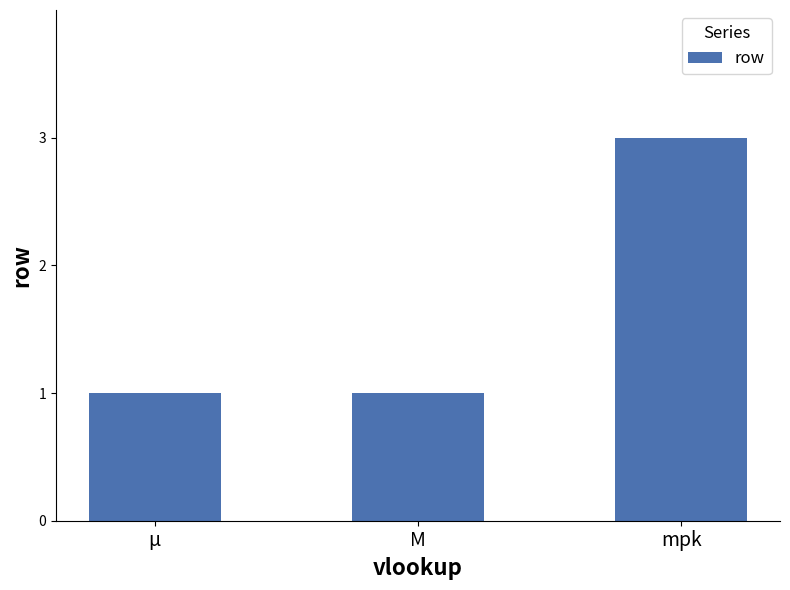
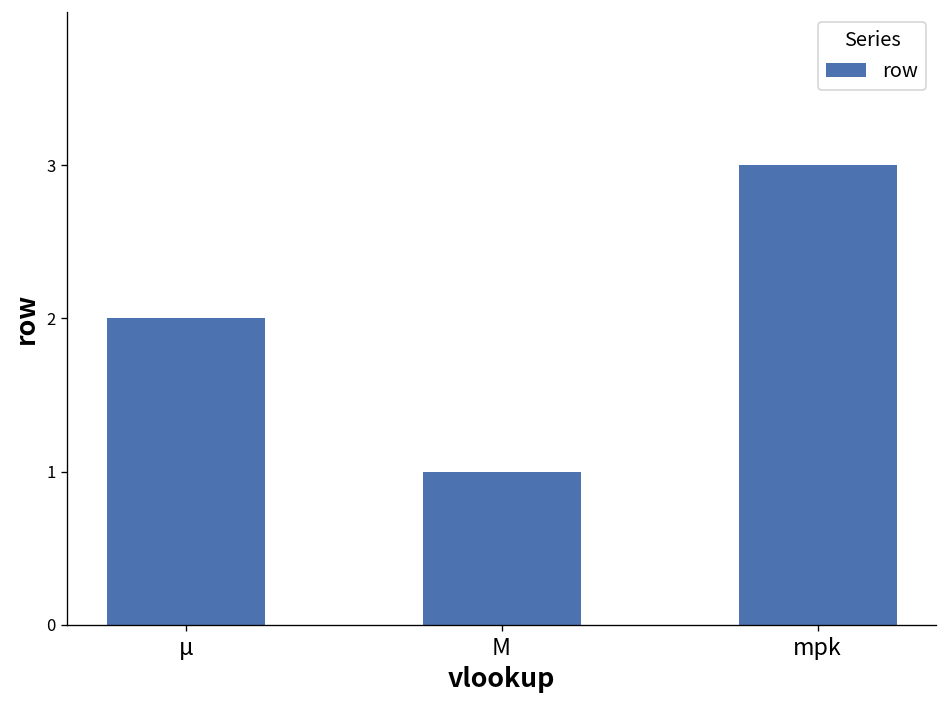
μ: 1 -> 2
